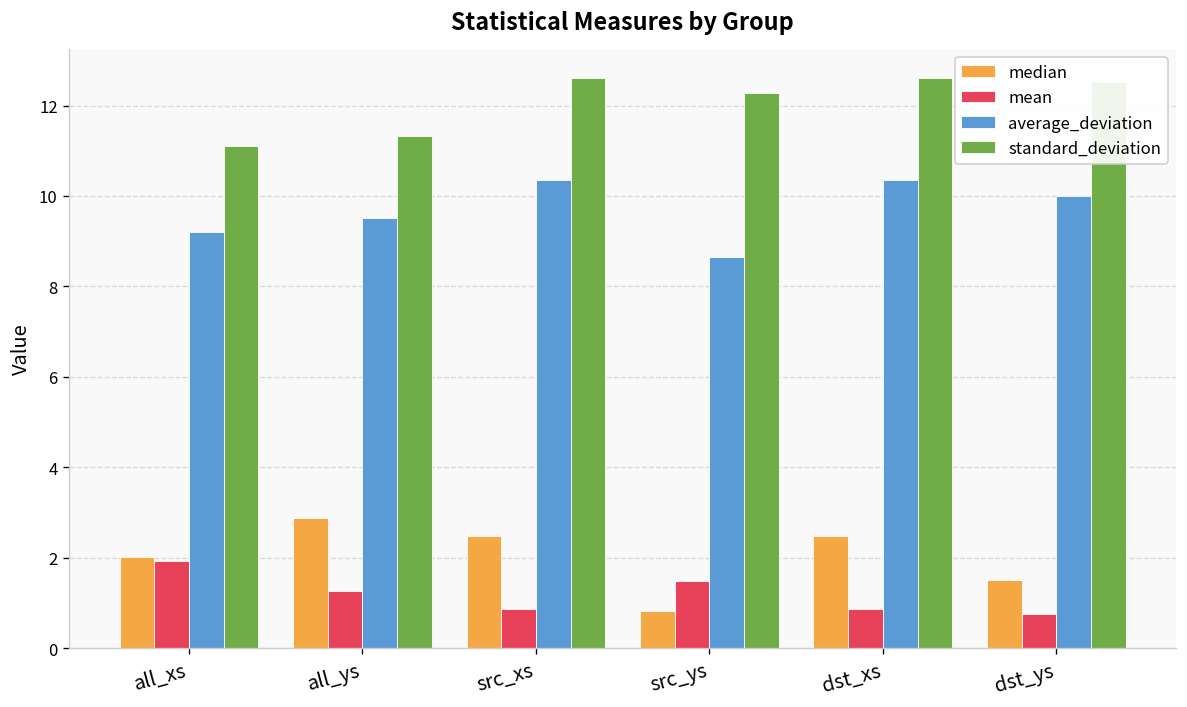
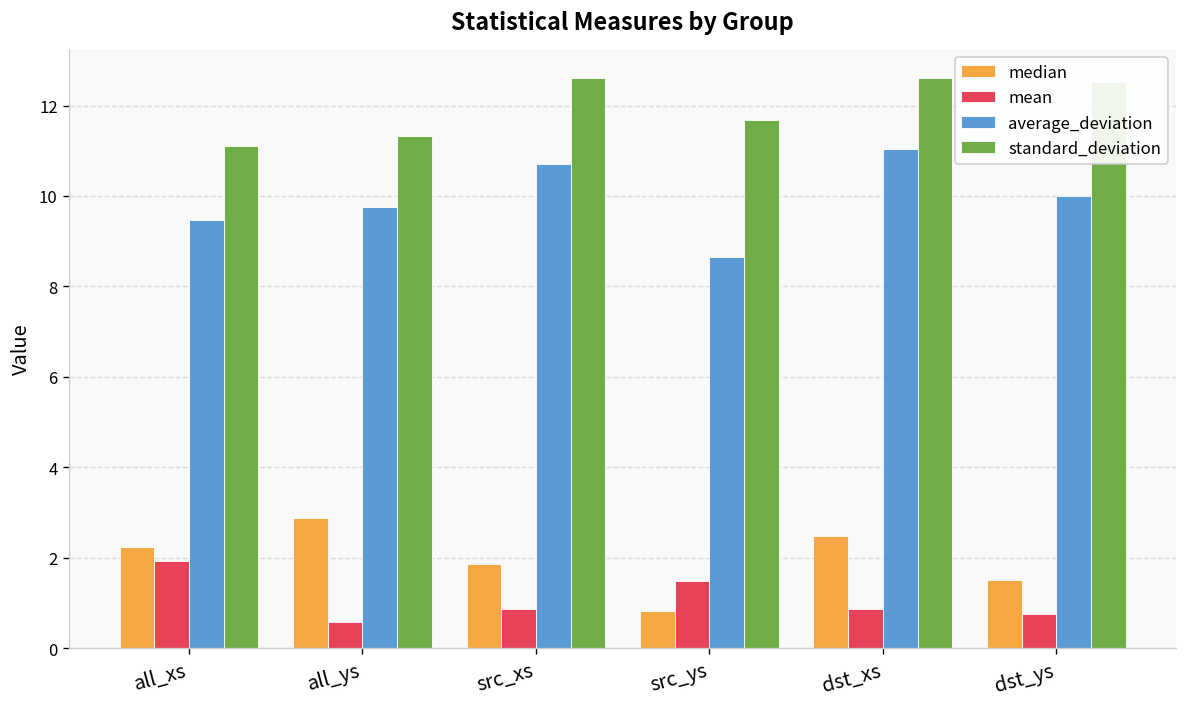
median, all_xs: 2.0 -> 2.2
average_deviation, all_xs: 9.2 -> 9.5
mean, all_ys: 1.3 -> 0.6
average_deviation, all_ys: 9.5 -> 9.8
median, src_xs: 2.5 -> 1.9
average_deviation, src_xs: 10.4 -> 10.7
standard_deviation, src_ys: 12.3 -> 11.7
average_deviation, dst_xs: 10.4 -> 11.0
